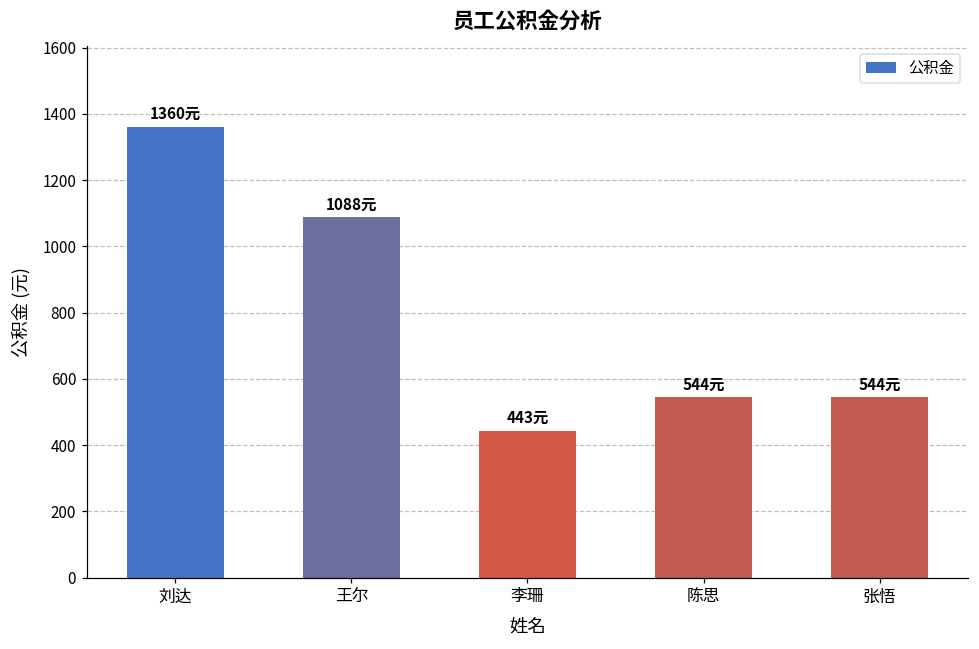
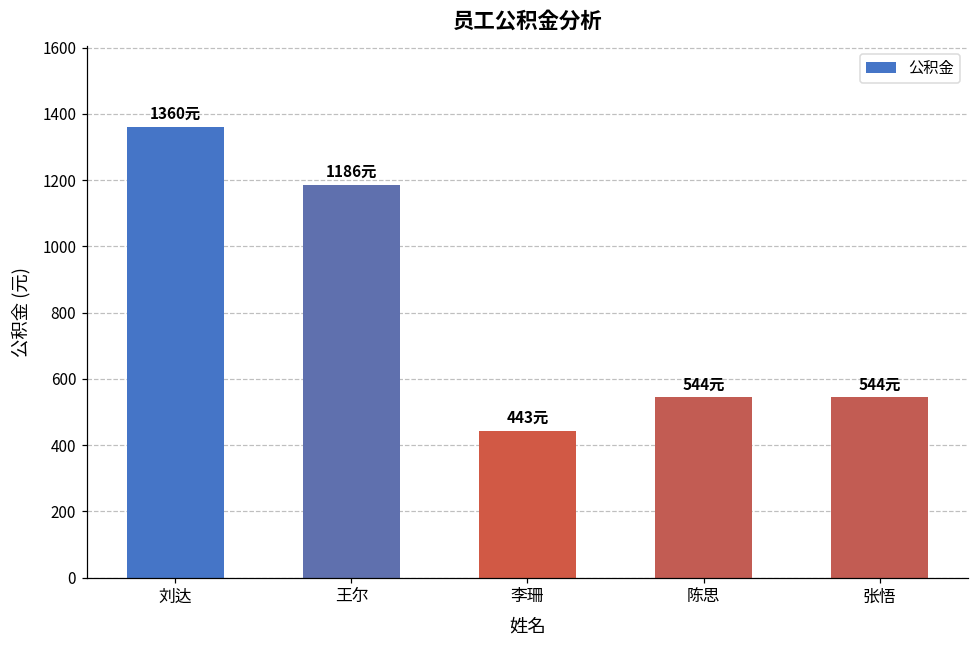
王尔: 1088元 -> 1186元
